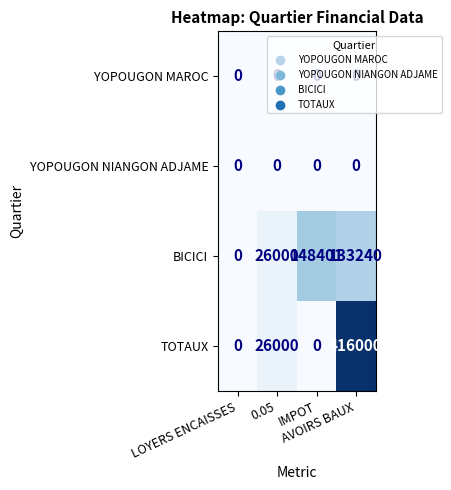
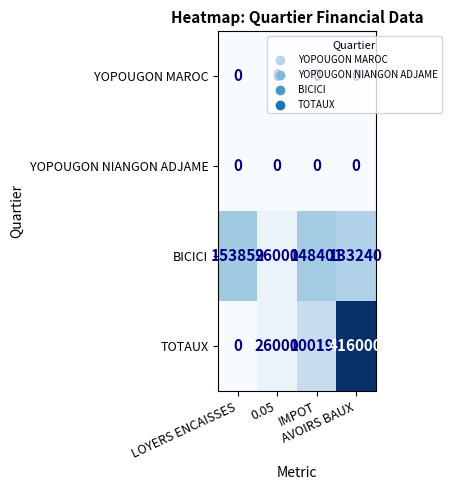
BICICI, LOYERS ENCAISSES: 0 -> 153859
TOTAUX, IMPOT: 0 -> 100197
